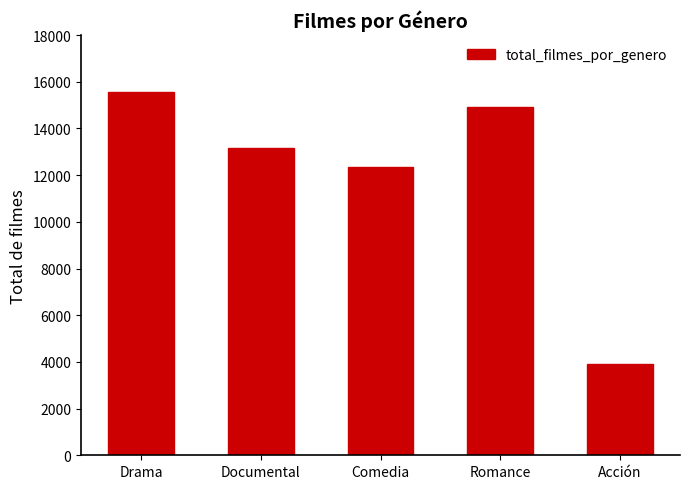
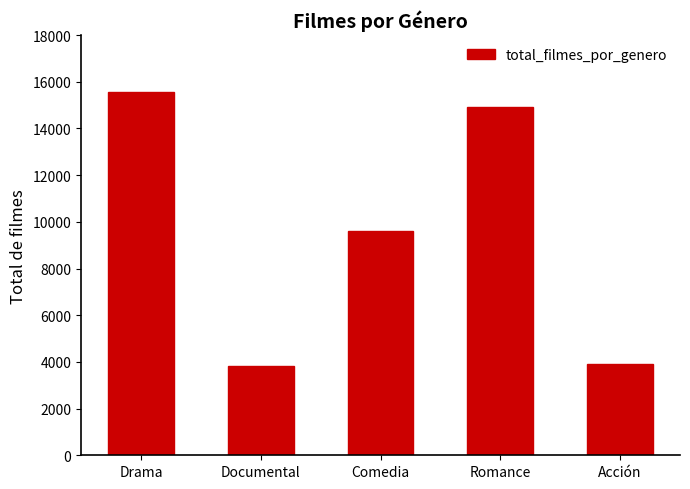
Documental: 13200 -> 3800
Comedia: 12300 -> 9600
